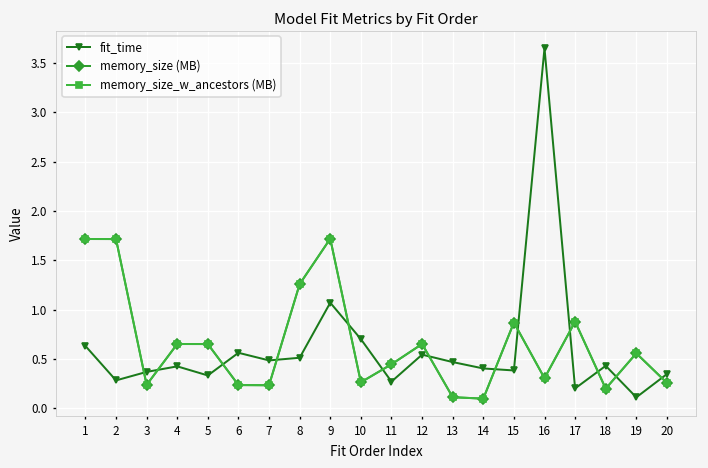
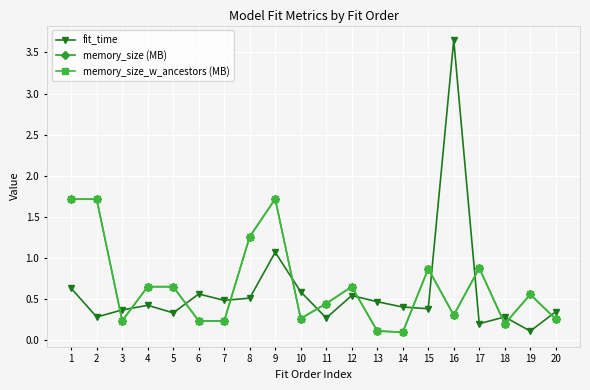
fit_time, 10: 0.7 -> 0.6
fit_time, 18: 0.4 -> 0.3
